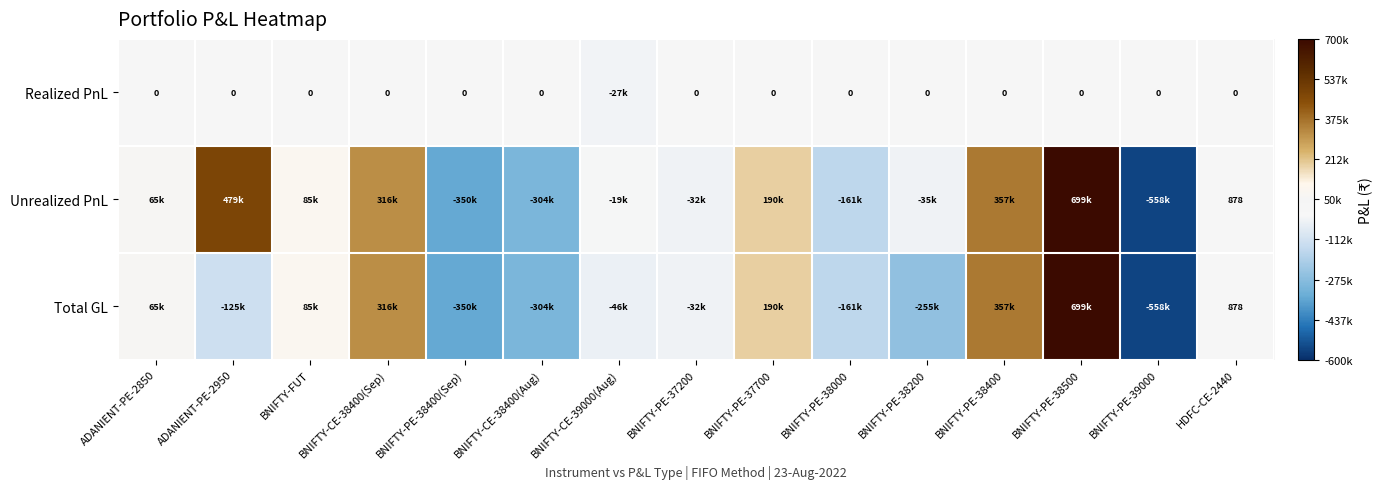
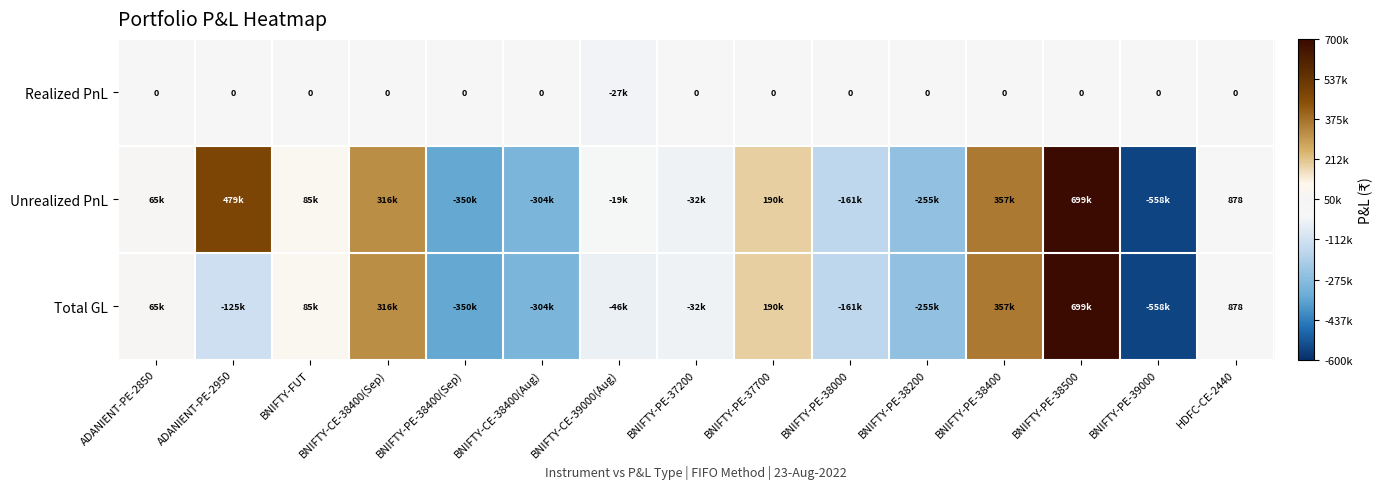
Unrealized PnL, BNIFTY-PE-38200: -35k -> -255k
